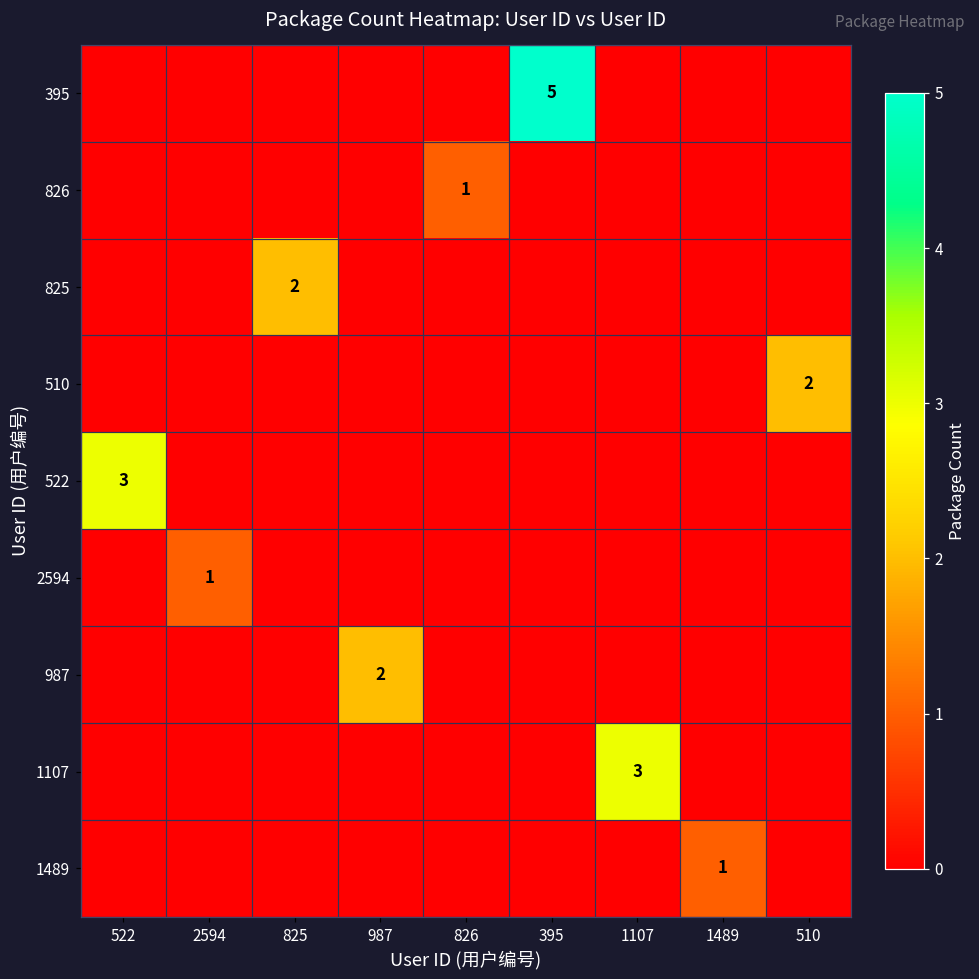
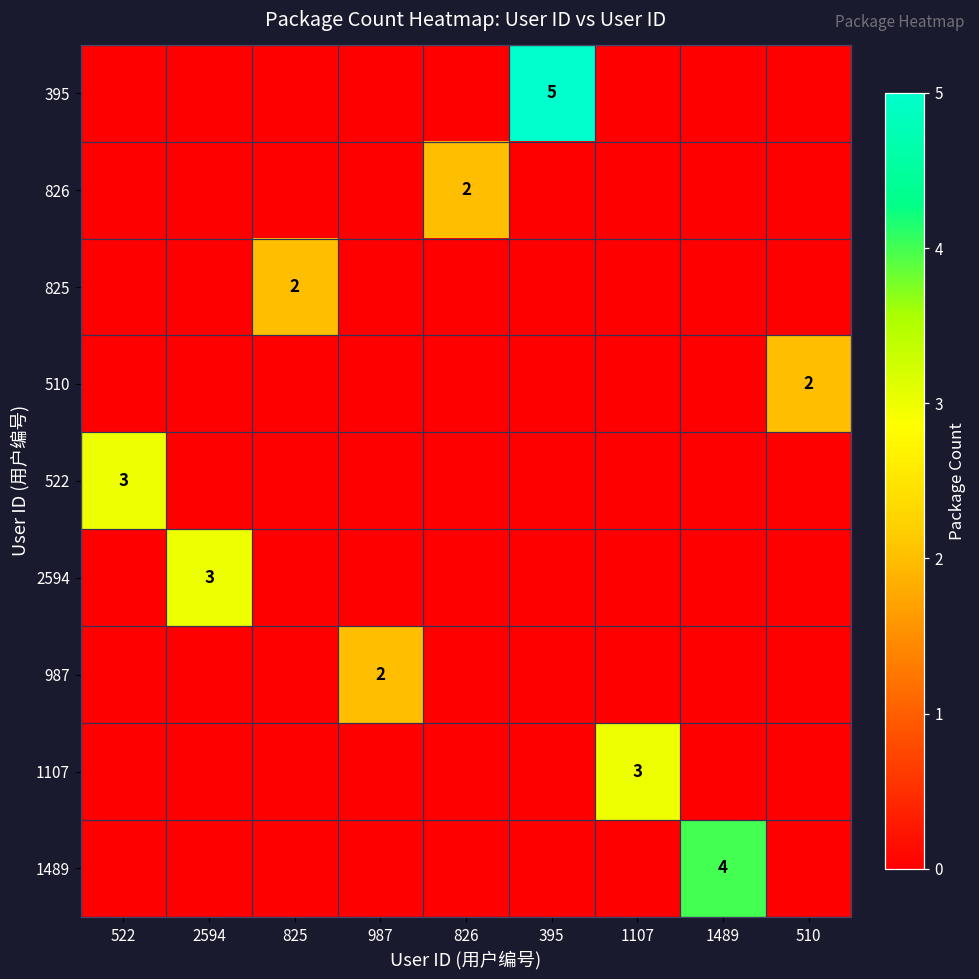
826, 826: 1 -> 2
2594, 2594: 1 -> 3
1489, 1489: 1 -> 4
